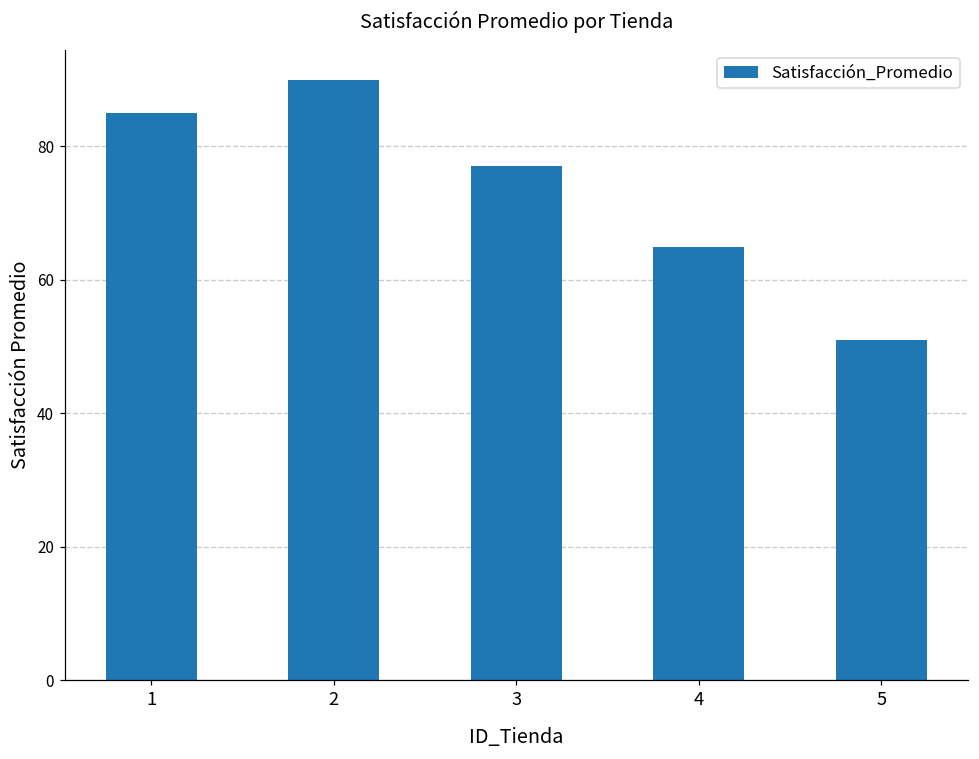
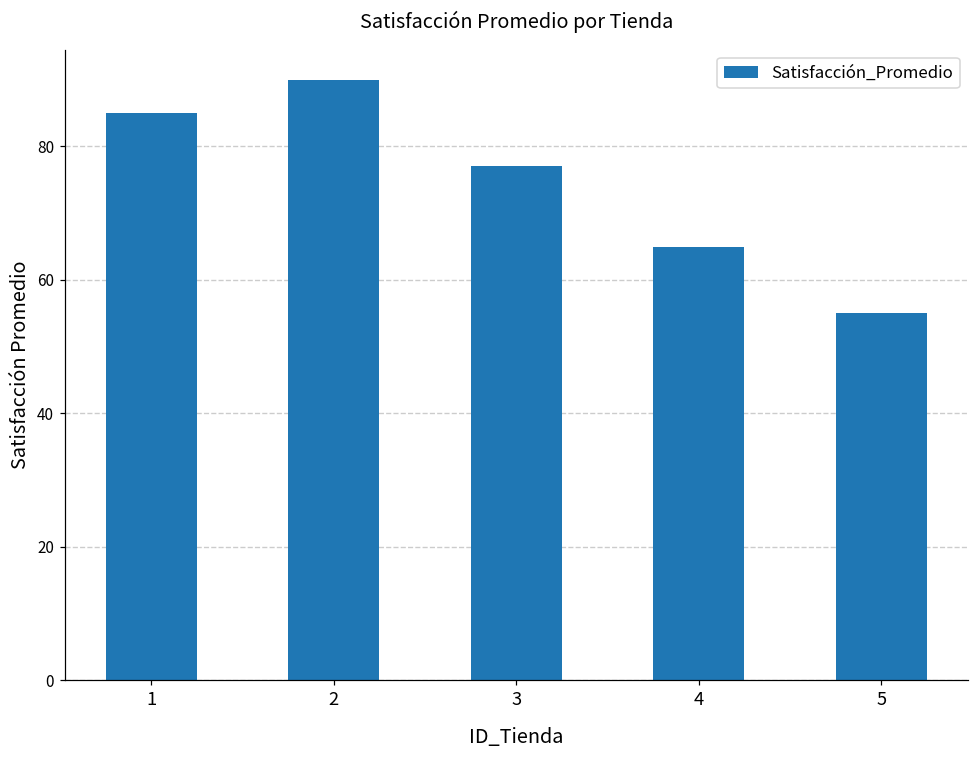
5: 51 -> 55
